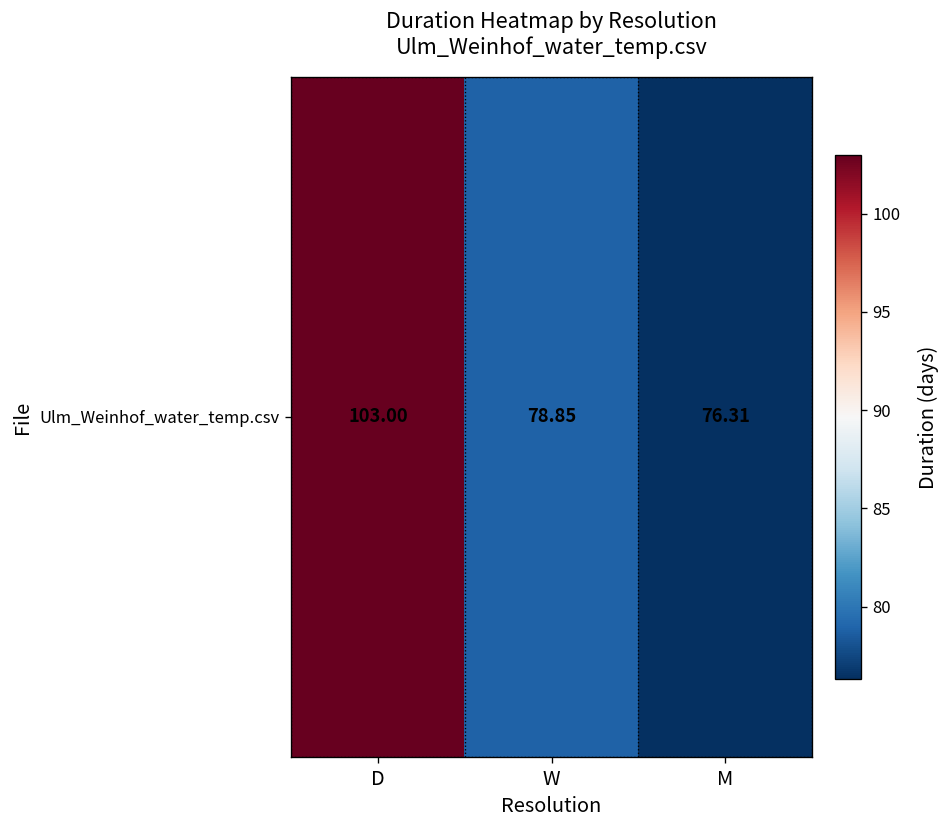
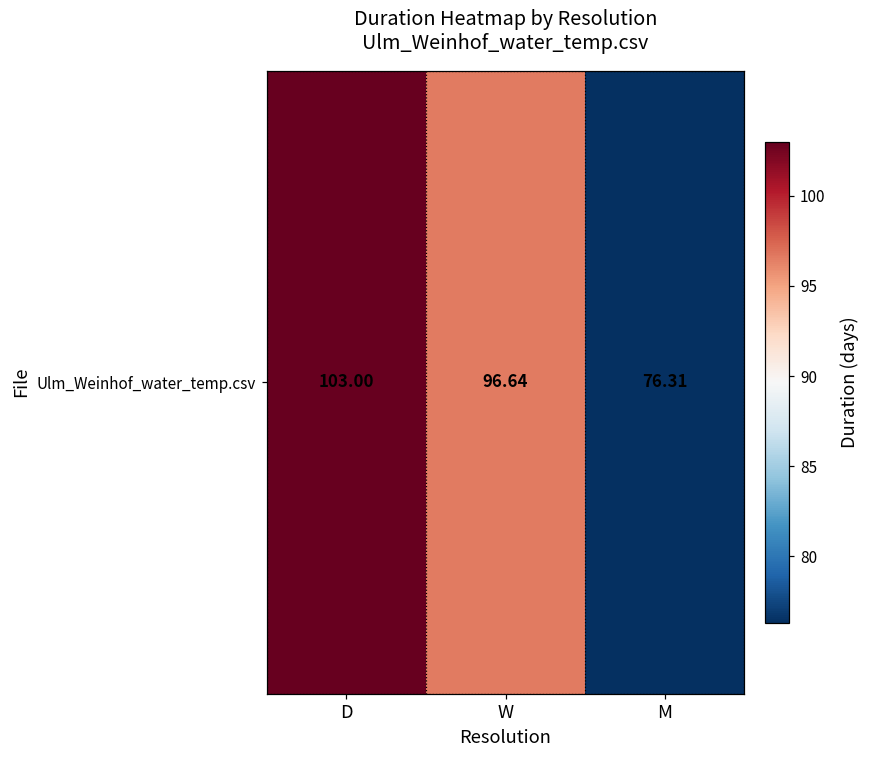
Ulm_Weinhof_water_temp.csv, W: 78.85 -> 96.64
